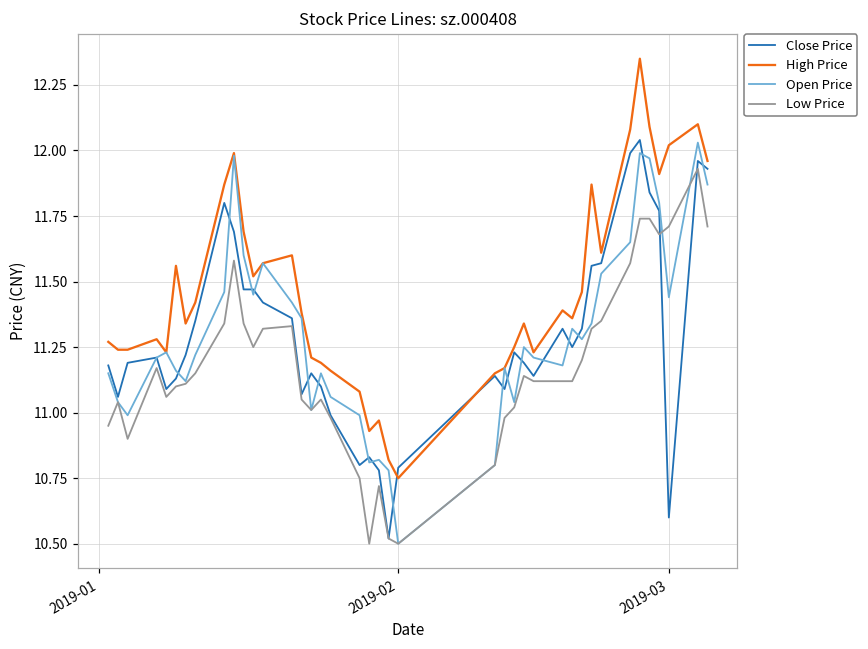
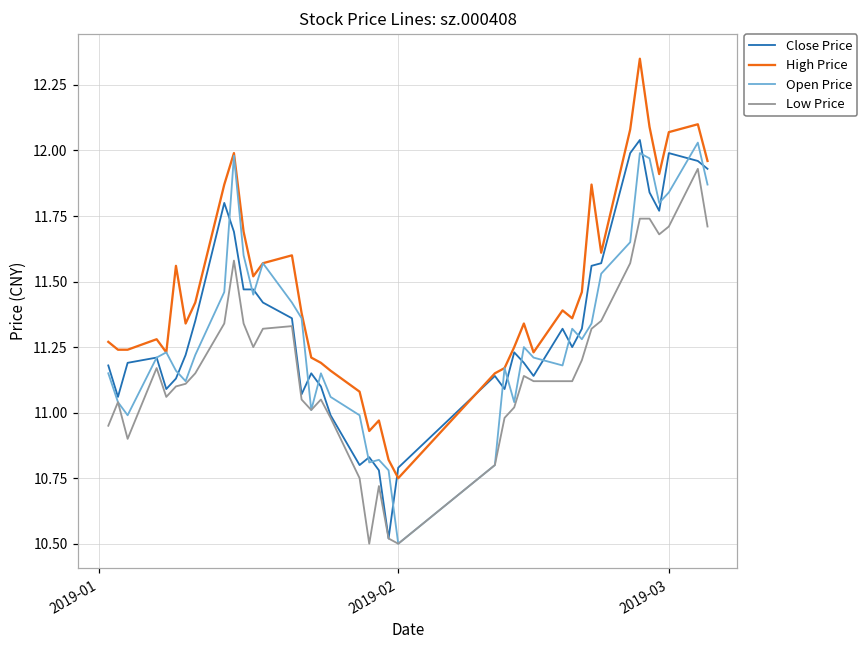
Close Price, 2019-03: 10.60 -> 11.99
High Price, 2019-03: 12.02 -> 12.07
Open Price, 2019-03: 11.44 -> 11.84
